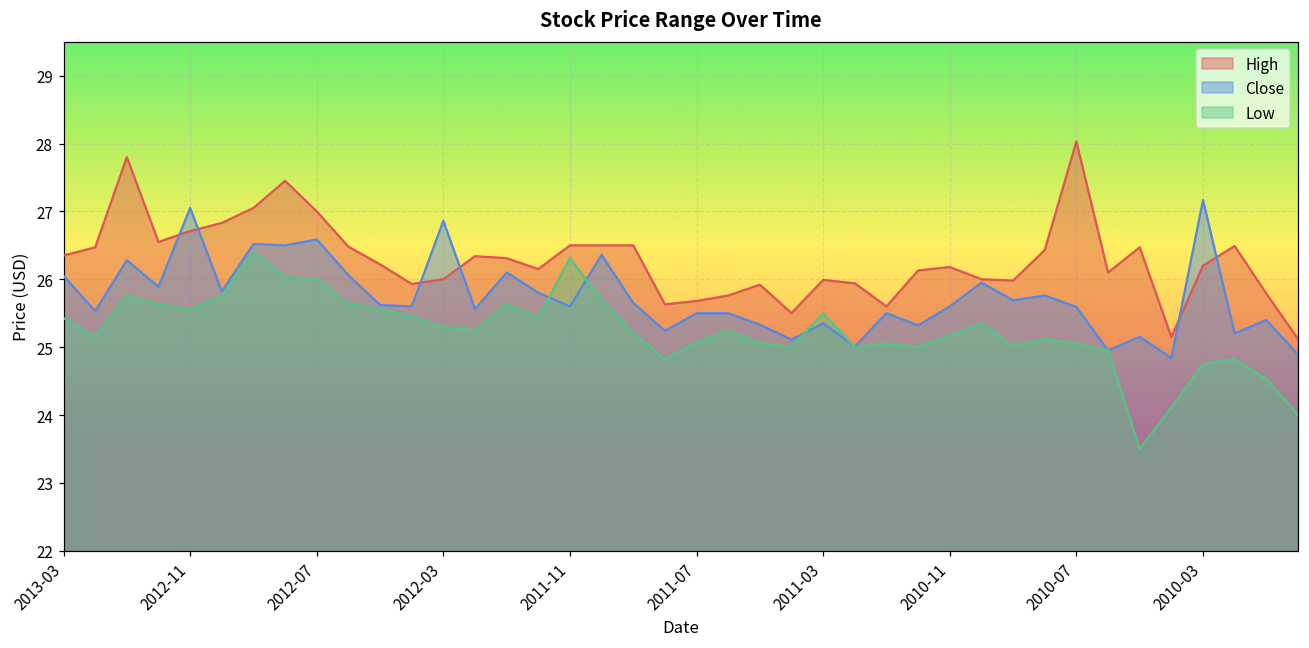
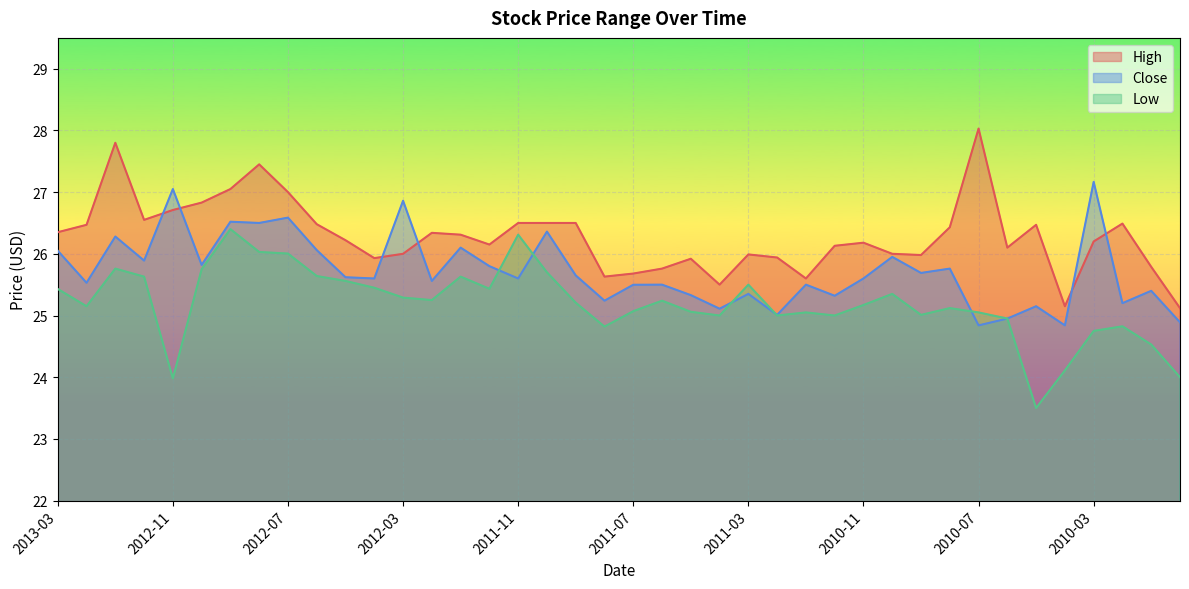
Low, 2012-11: 25.6 -> 24.0
Close, 2010-07: 25.6 -> 24.8
